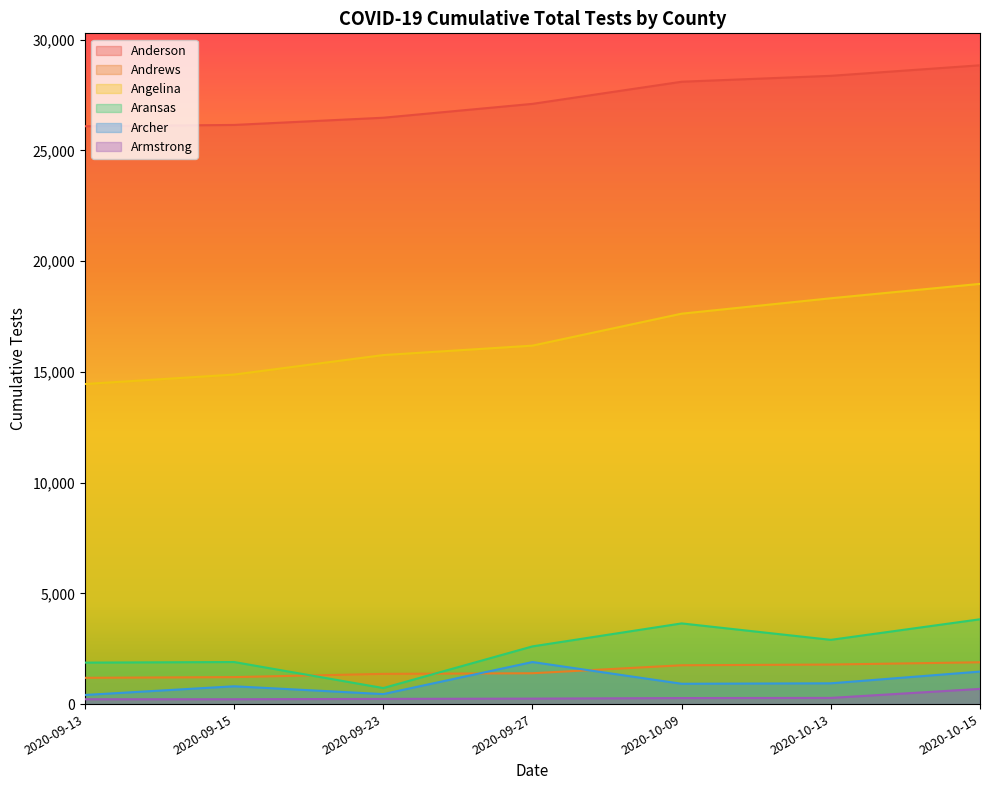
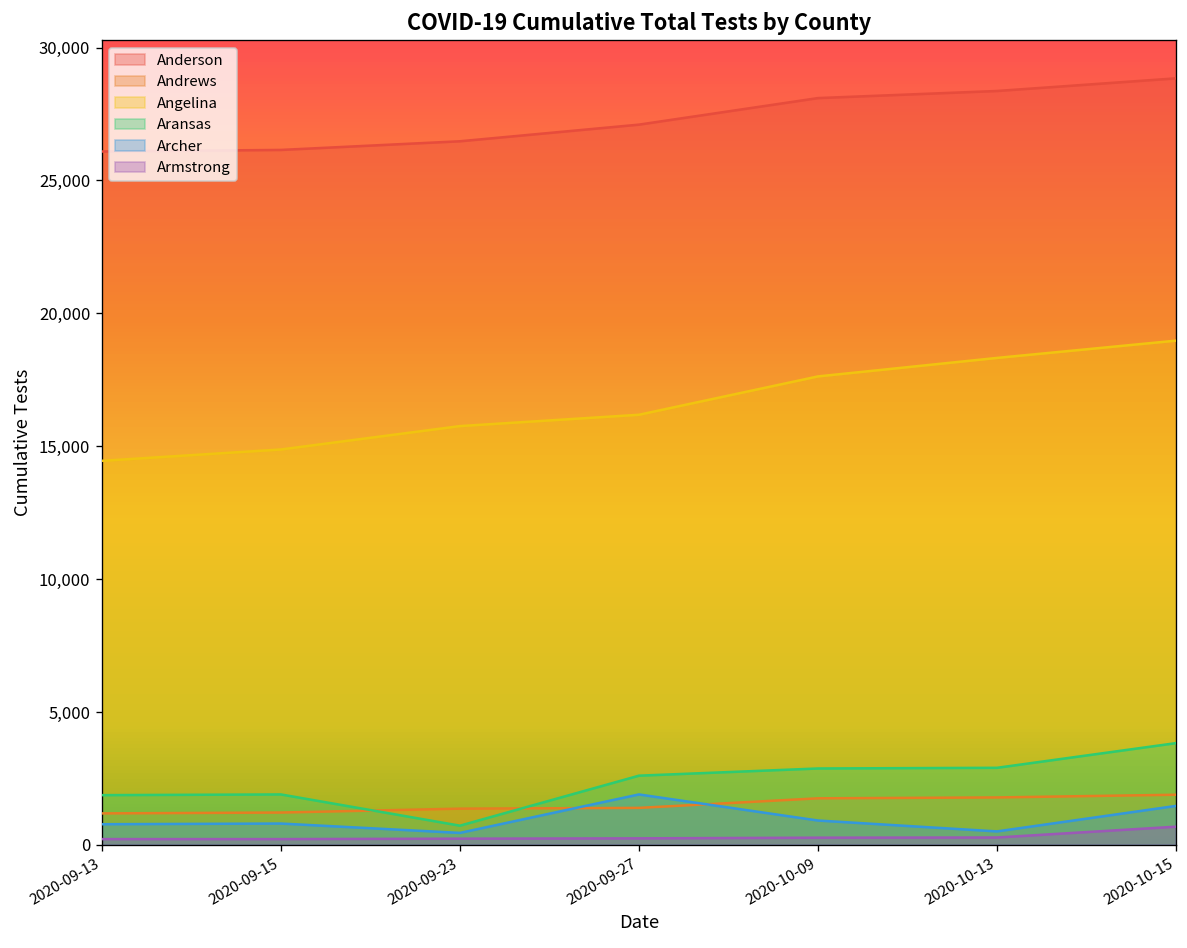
Archer, 2020-09-13: 400 -> 800
Aransas, 2020-10-09: 3,600 -> 2,900
Archer, 2020-10-13: 900 -> 500
